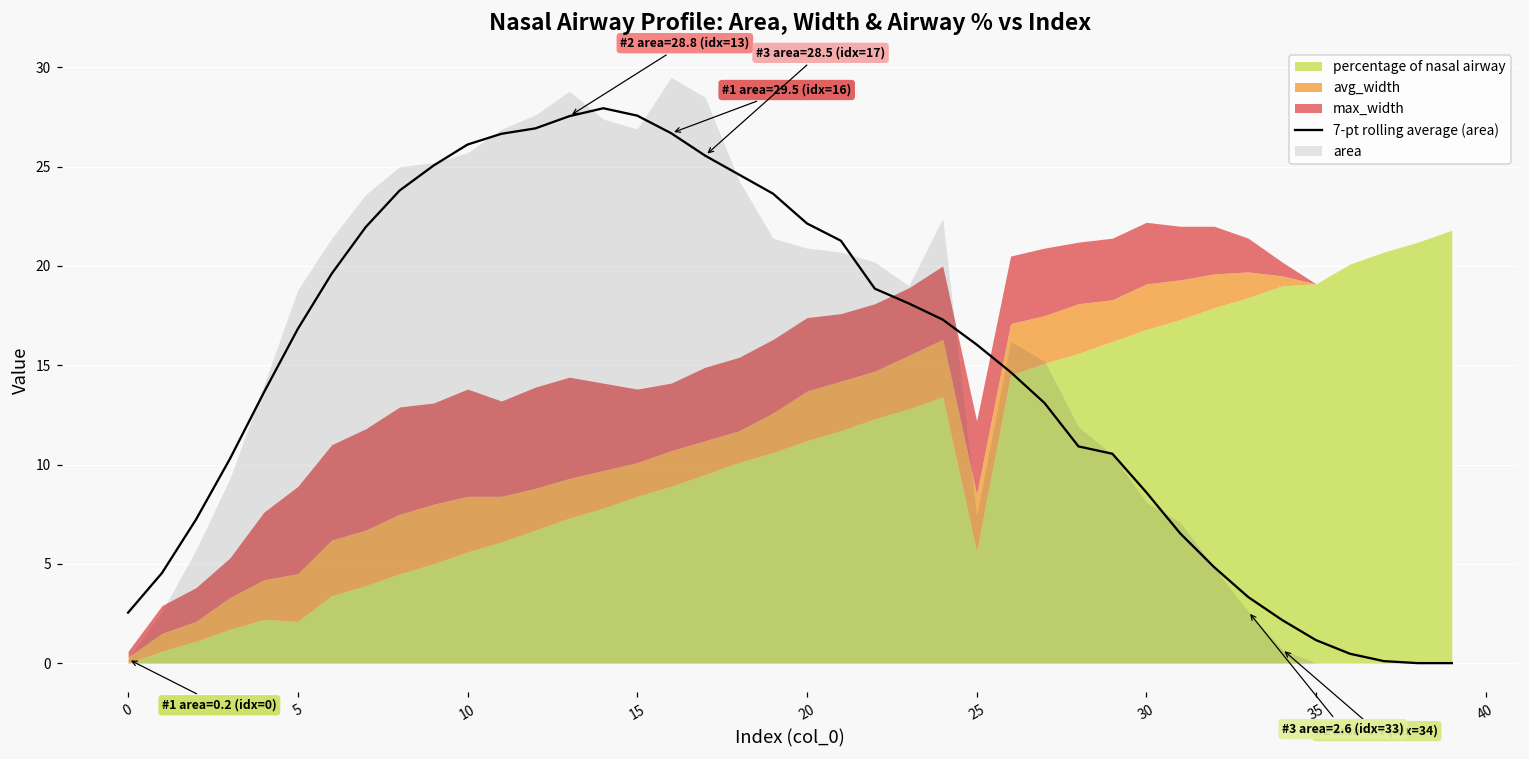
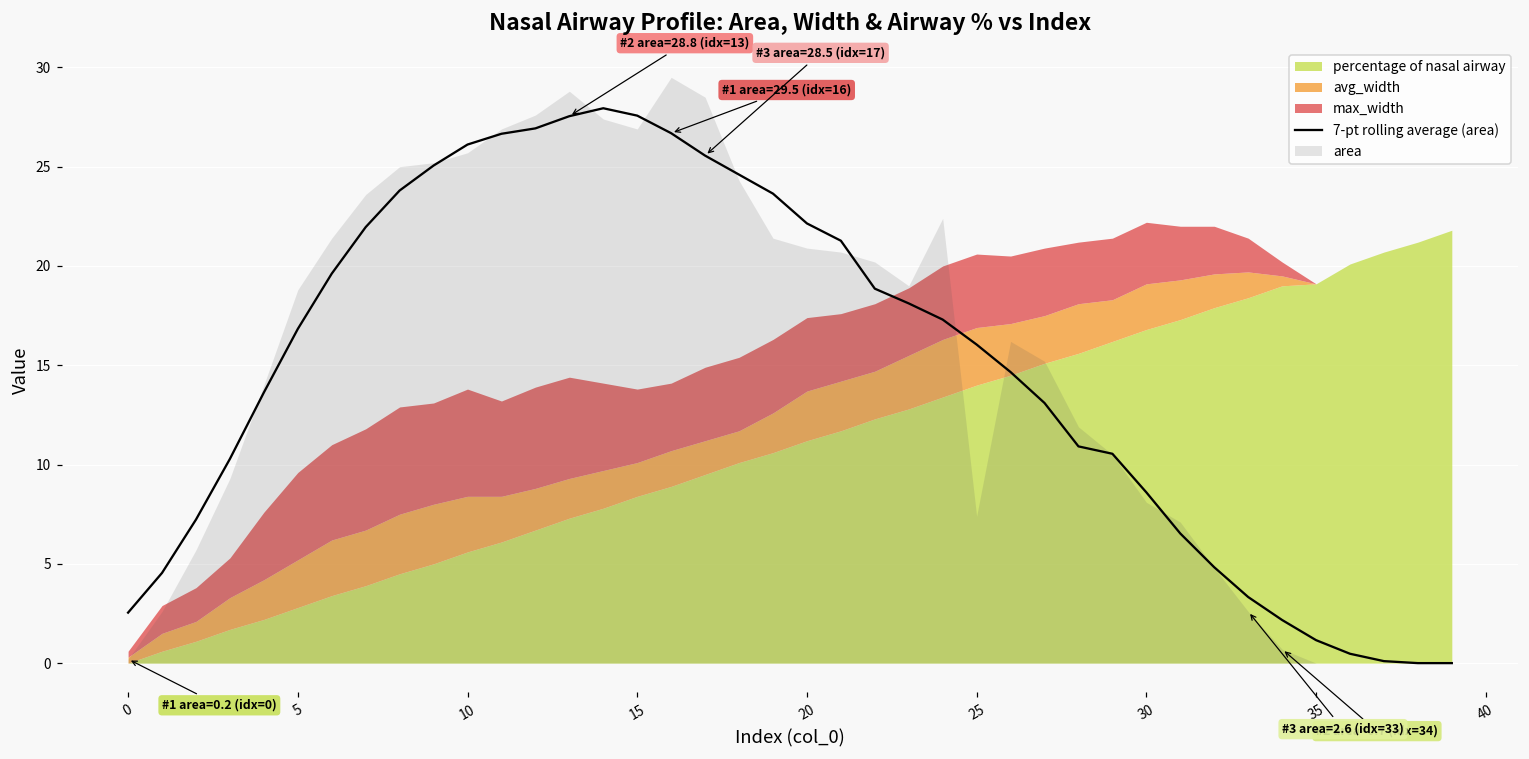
percentage of nasal airway, 5: 2.1 -> 2.8
percentage of nasal airway, 25: 5.6 -> 14.0
